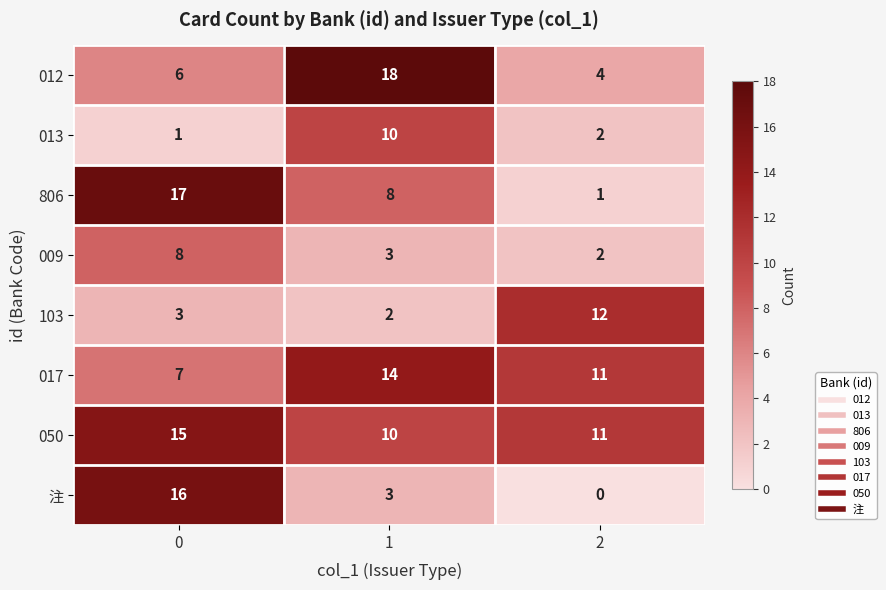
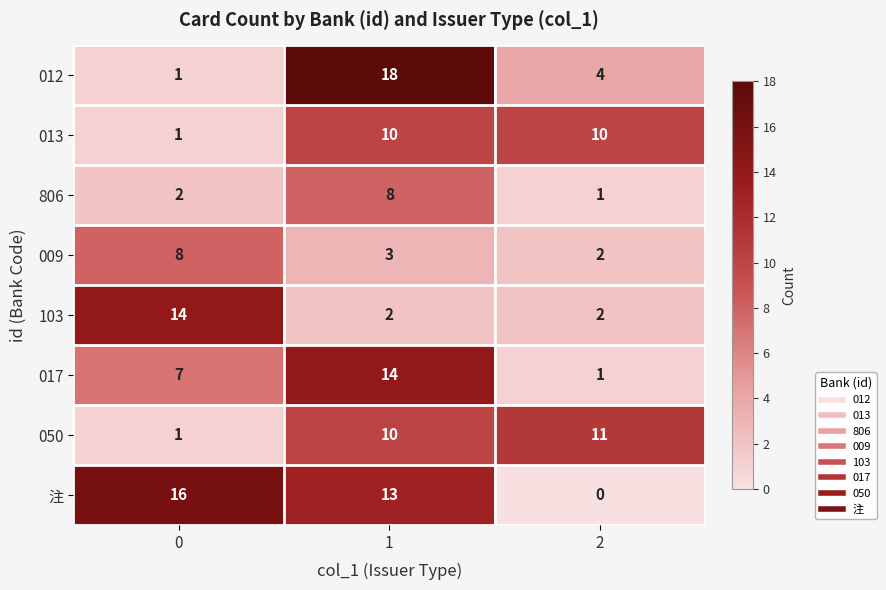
012, 0: 6 -> 1
013, 2: 2 -> 10
806, 0: 17 -> 2
103, 0: 3 -> 14
103, 2: 12 -> 2
017, 2: 11 -> 1
050, 0: 15 -> 1
注, 1: 3 -> 13
